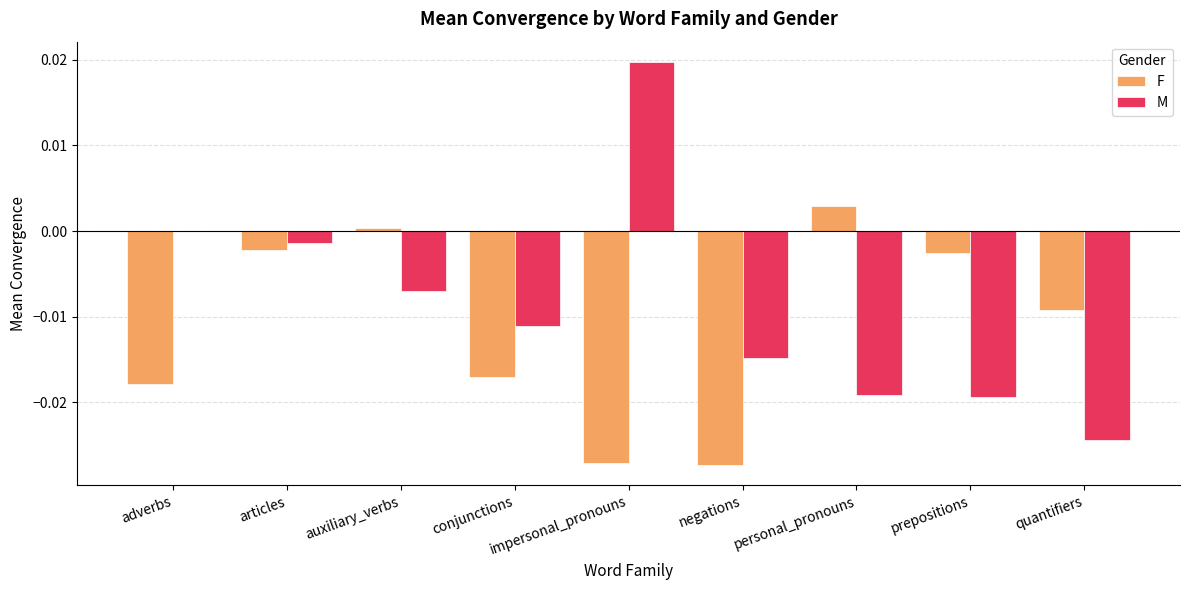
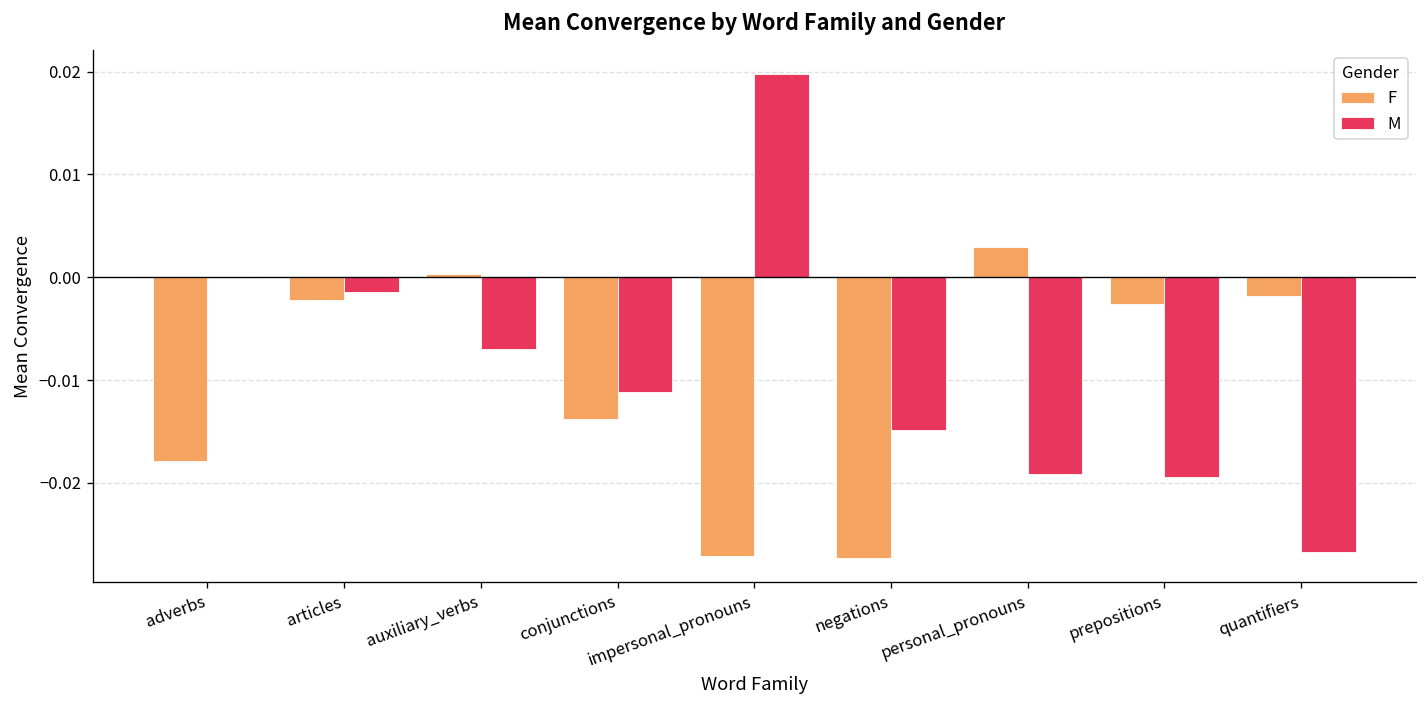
F, conjunctions: -0.017 -> -0.014
F, quantifiers: -0.009 -> -0.002
M, quantifiers: -0.024 -> -0.027
